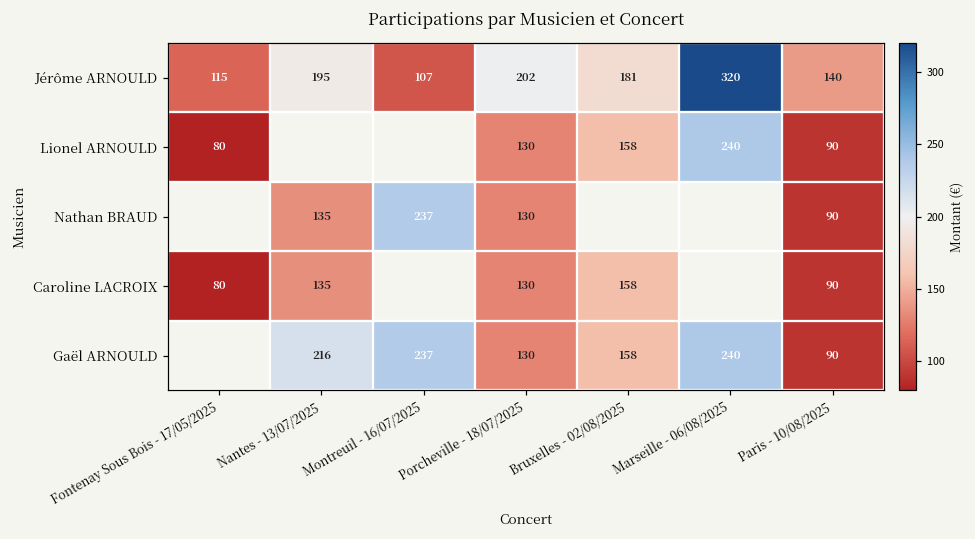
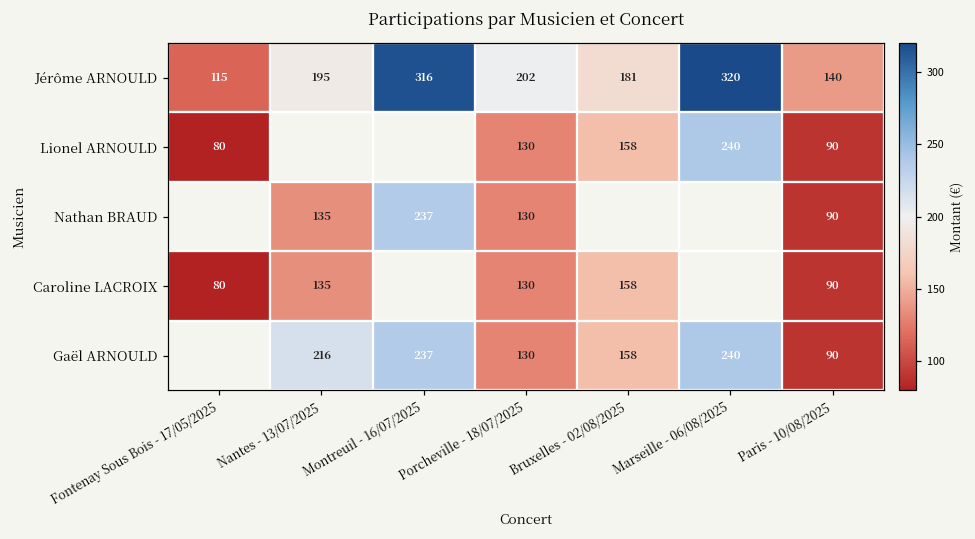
Jérôme ARNOULD, Montreuil - 16/07/2025: 107 -> 316
